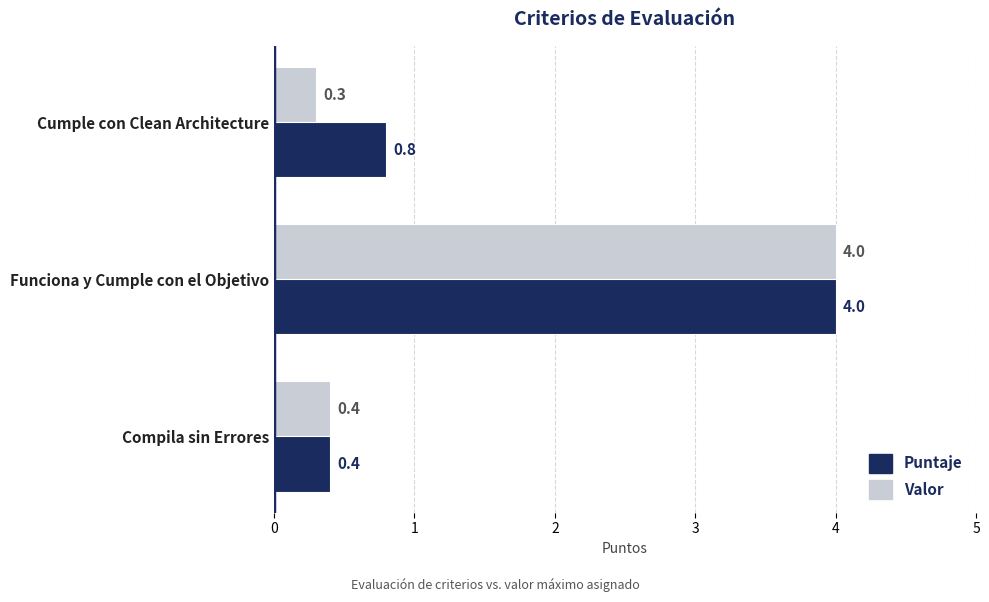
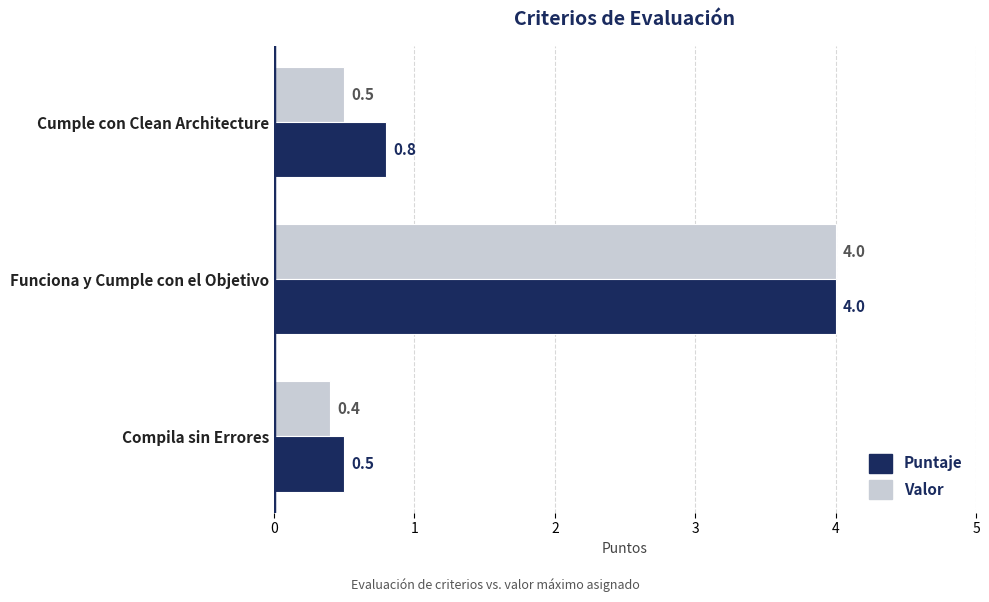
Valor, Cumple con Clean Architecture: 0.3 -> 0.5
Puntaje, Compila sin Errores: 0.4 -> 0.5
